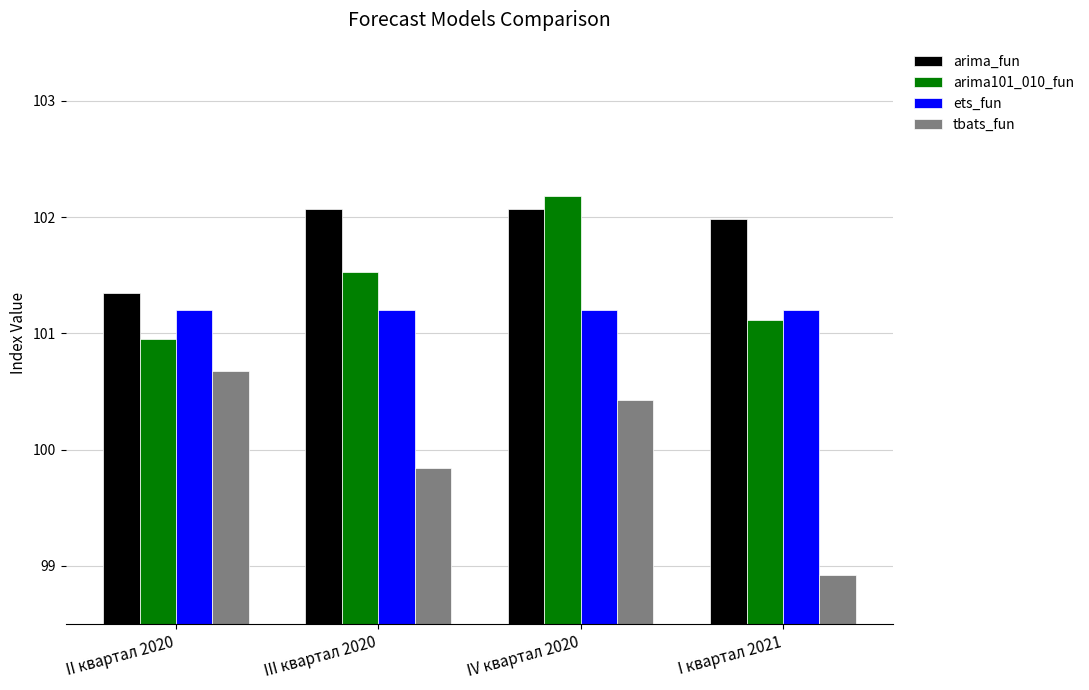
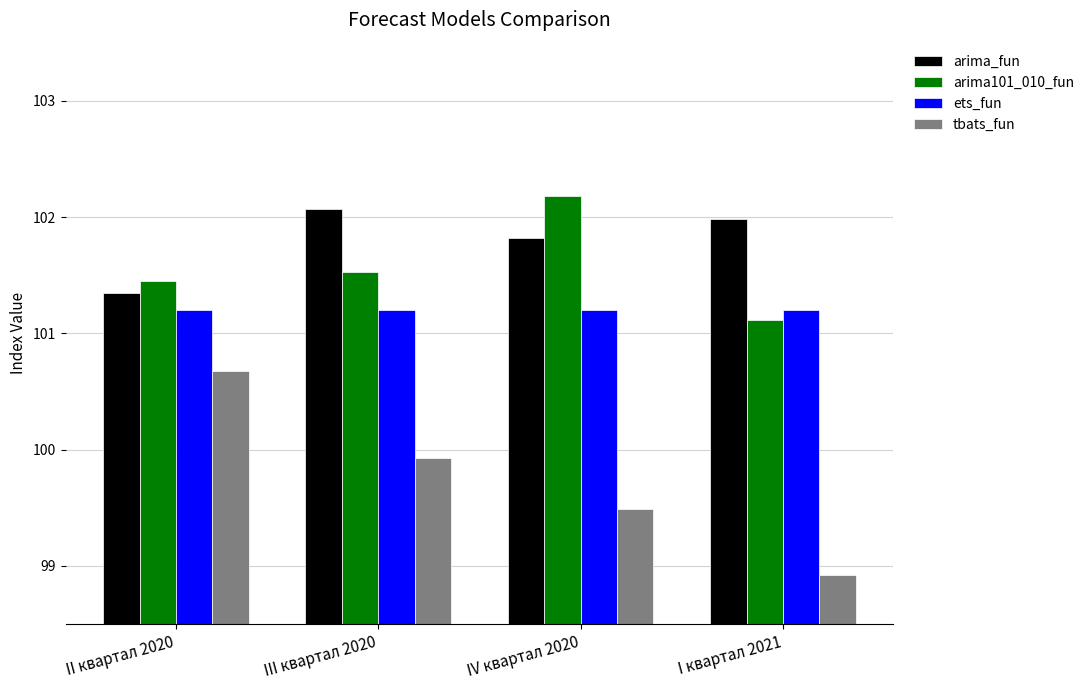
arima101_010_fun, II квартал 2020: 100.96 -> 101.45
tbats_fun, III квартал 2020: 99.85 -> 99.93
arima_fun, IV квартал 2020: 102.07 -> 101.82
tbats_fun, IV квартал 2020: 100.43 -> 99.49
